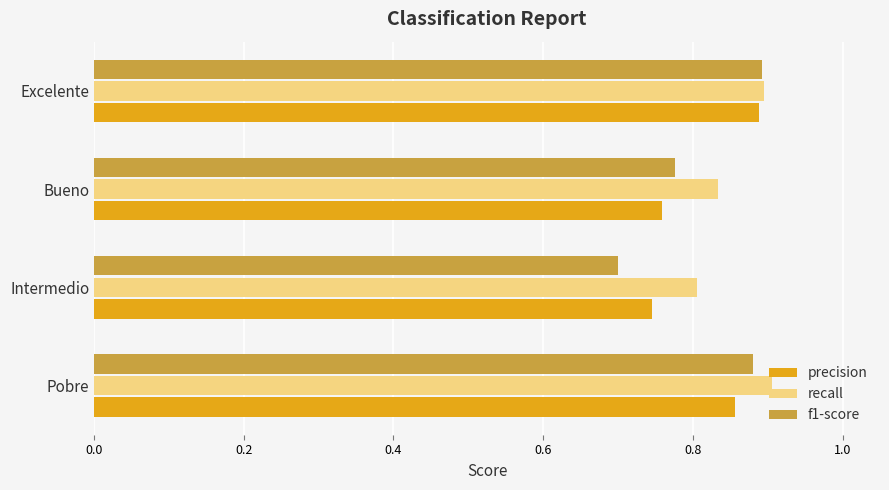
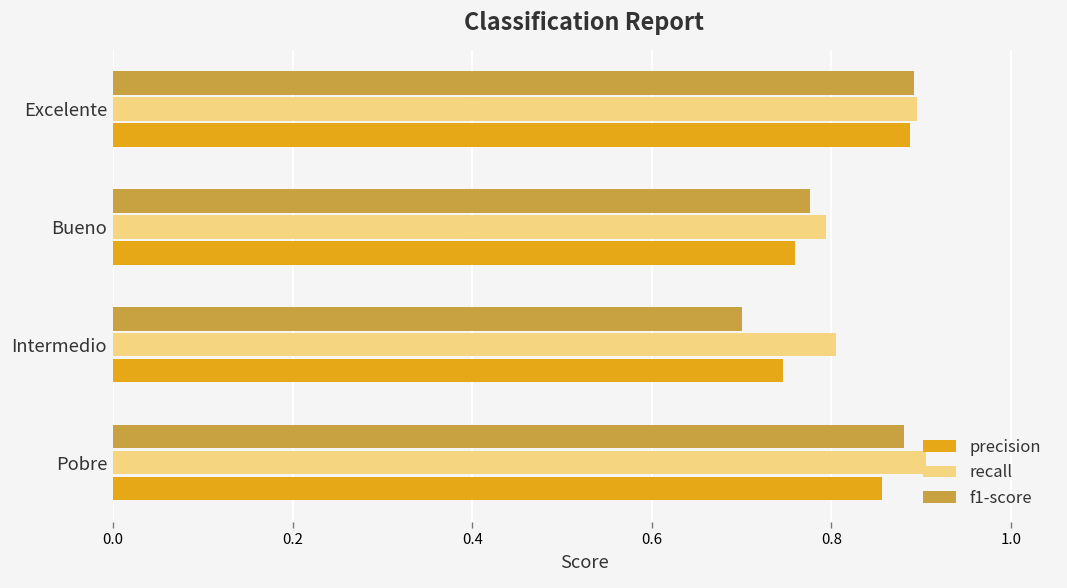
recall, Bueno: 0.83 -> 0.79
